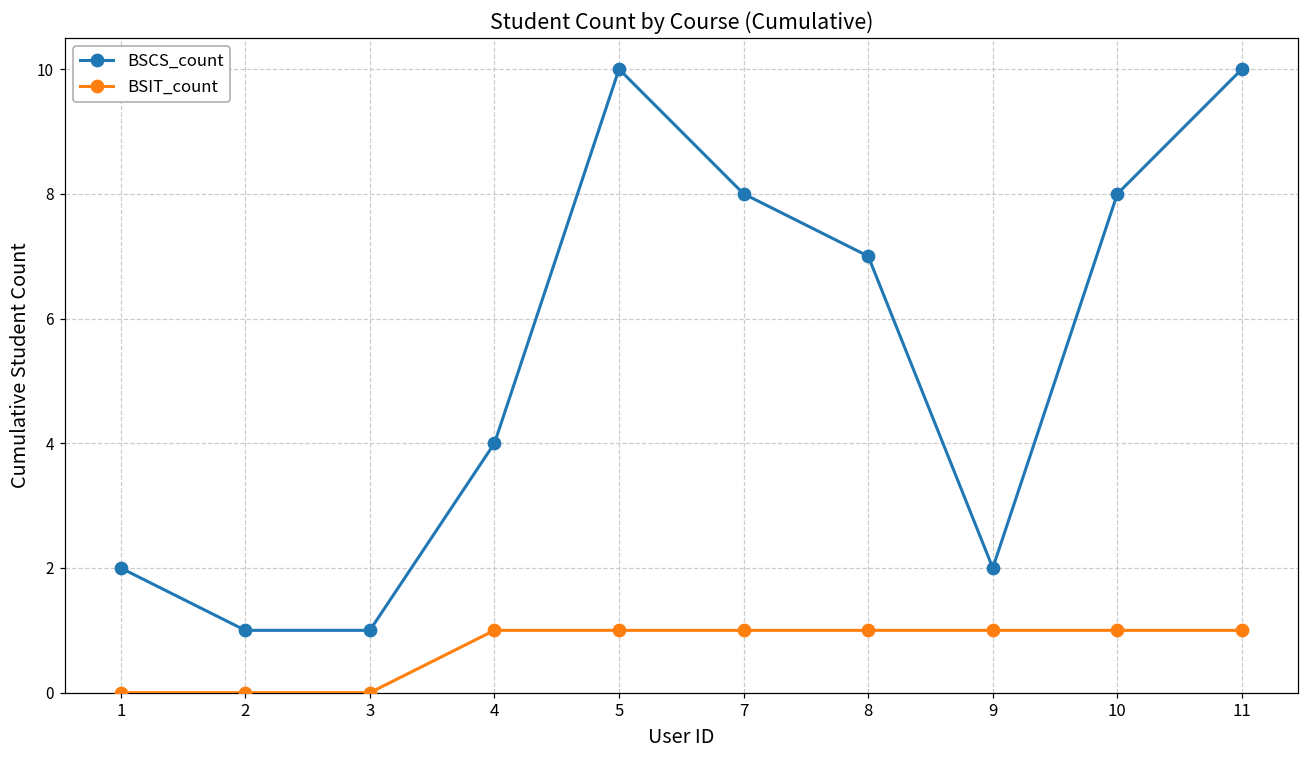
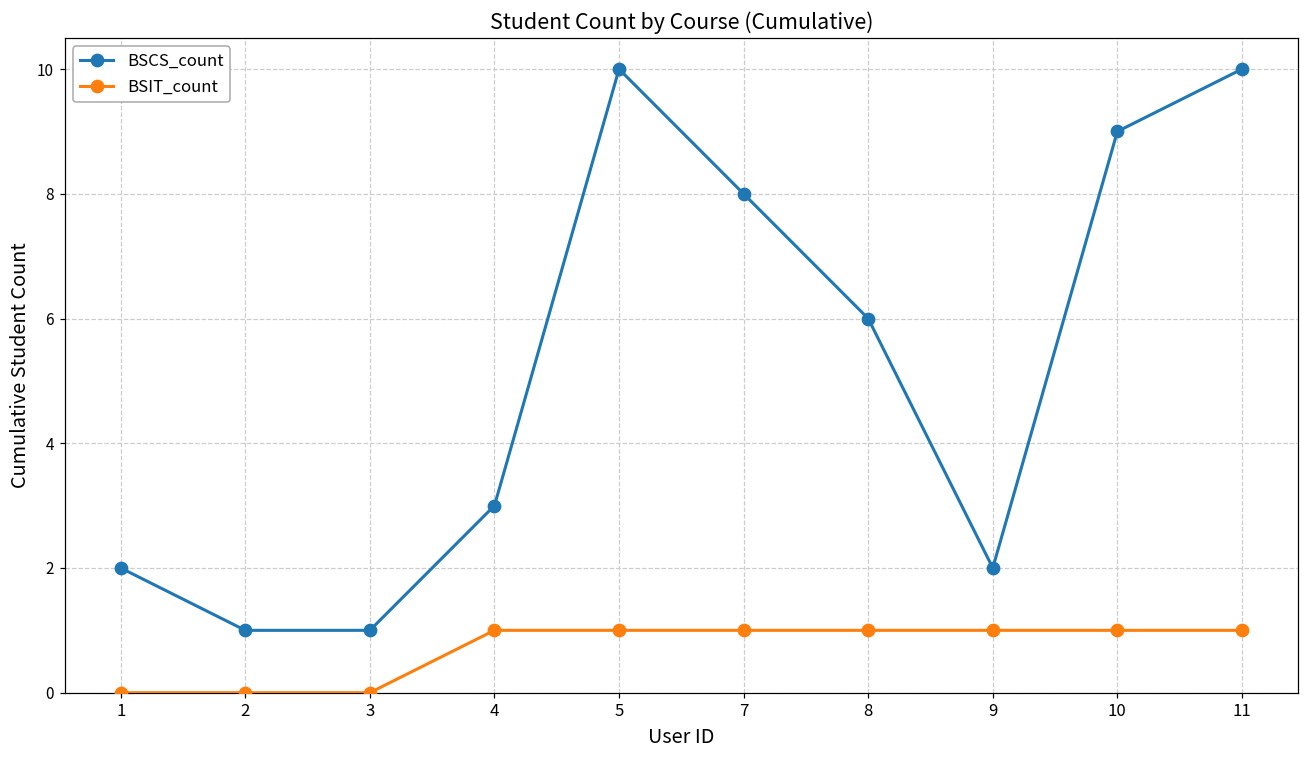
BSCS_count, 4: 4 -> 3
BSCS_count, 8: 7 -> 6
BSCS_count, 10: 8 -> 9
